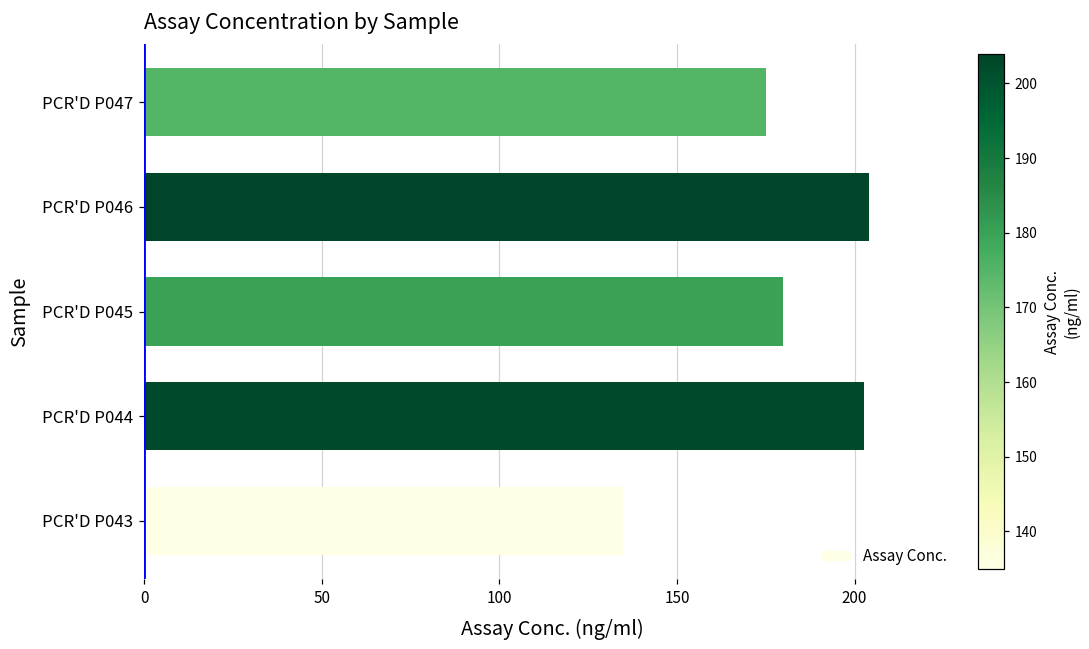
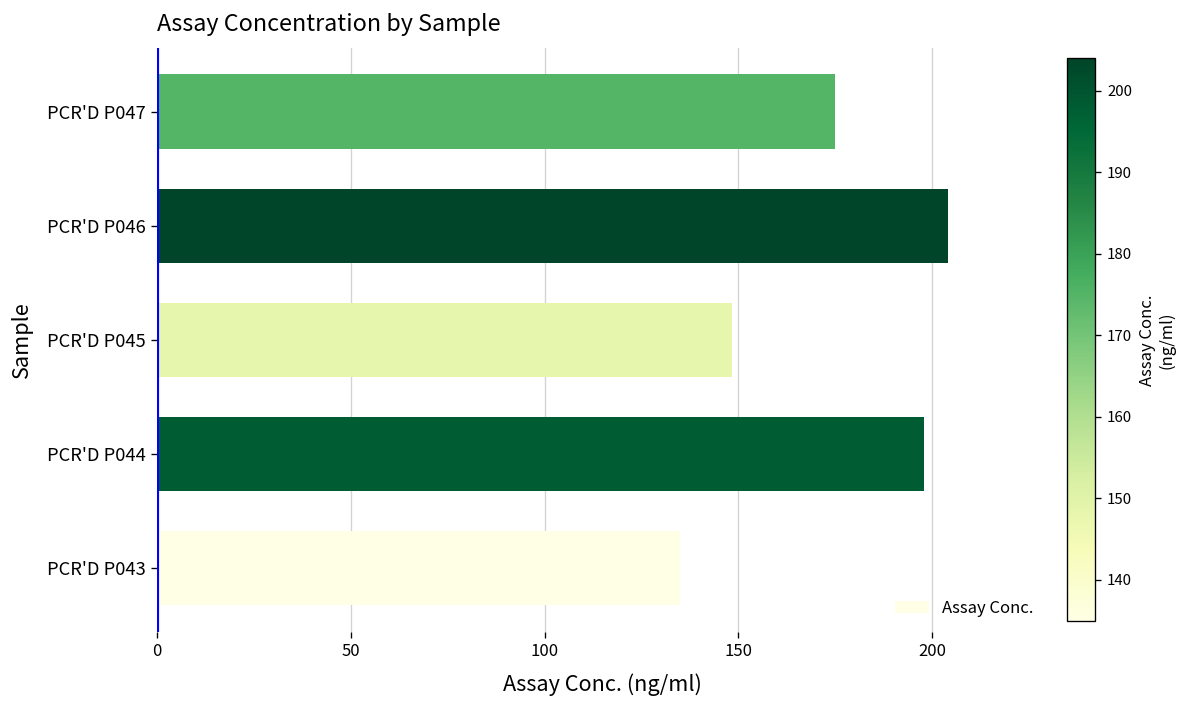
PCR'D P045: 180 -> 148
PCR'D P044: 203 -> 198
